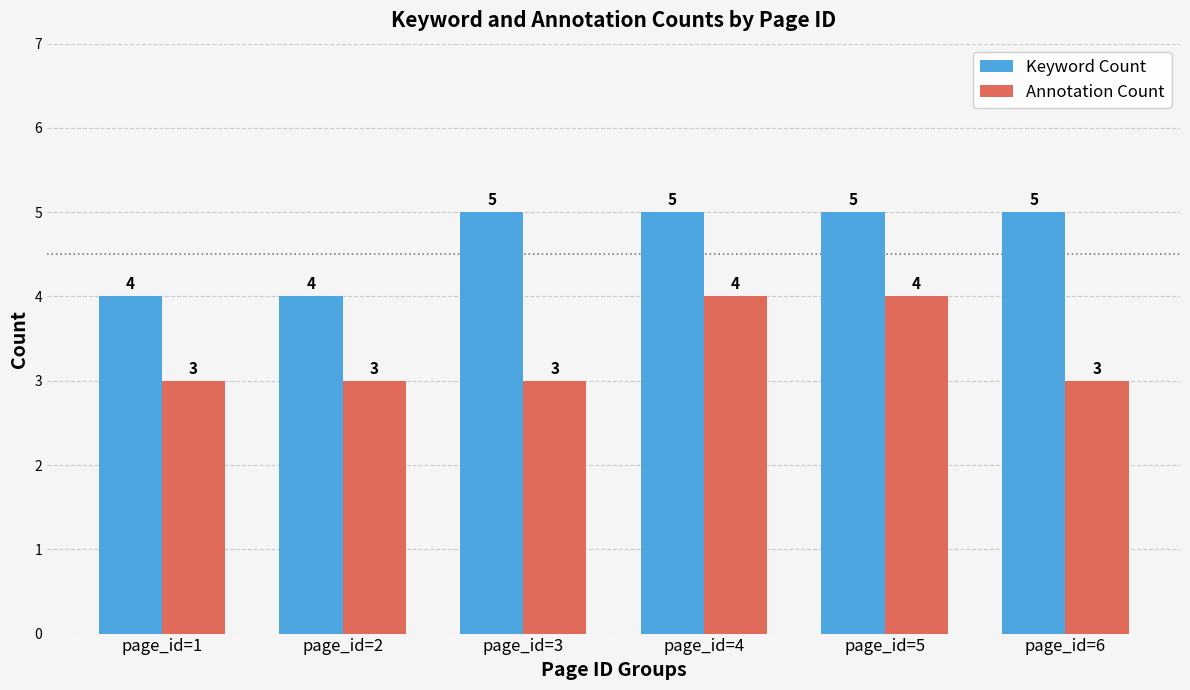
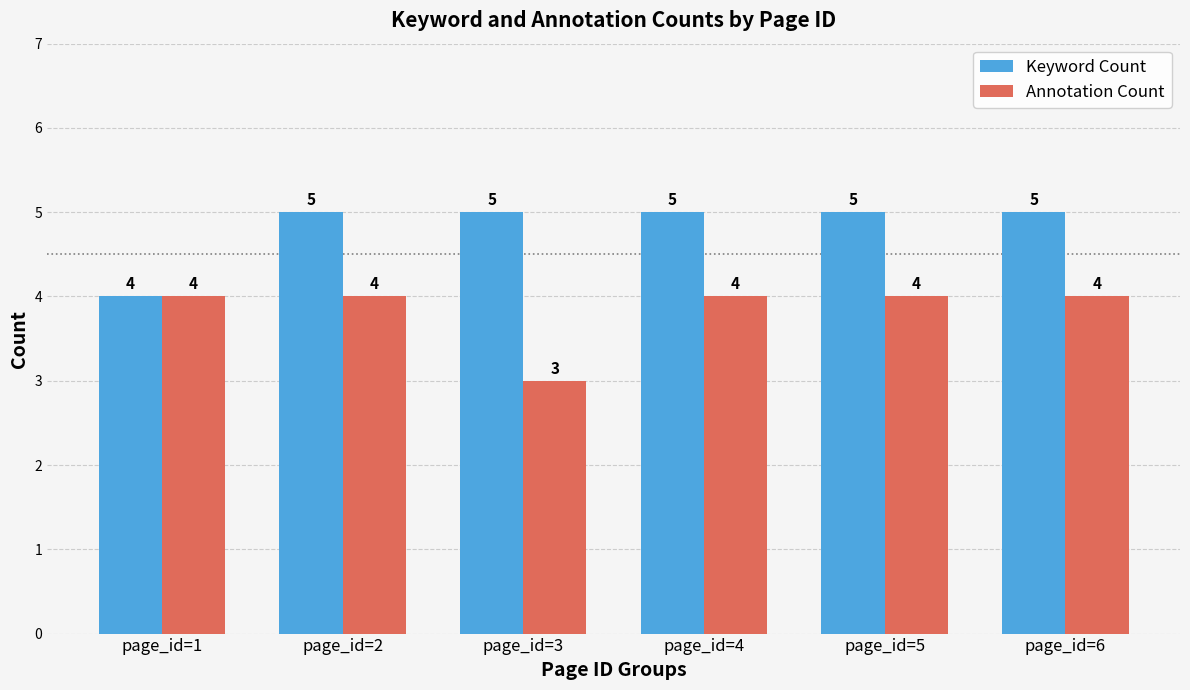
Annotation Count, page_id=1: 3 -> 4
Keyword Count, page_id=2: 4 -> 5
Annotation Count, page_id=2: 3 -> 4
Annotation Count, page_id=6: 3 -> 4
